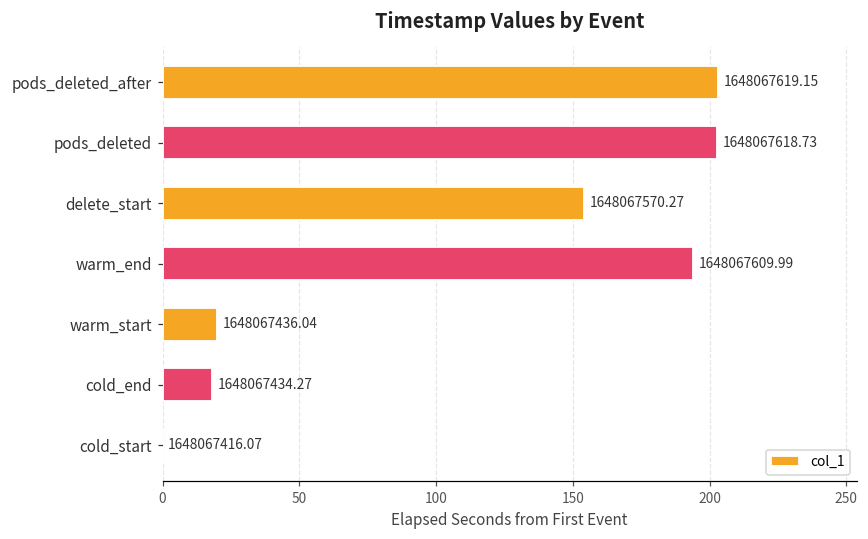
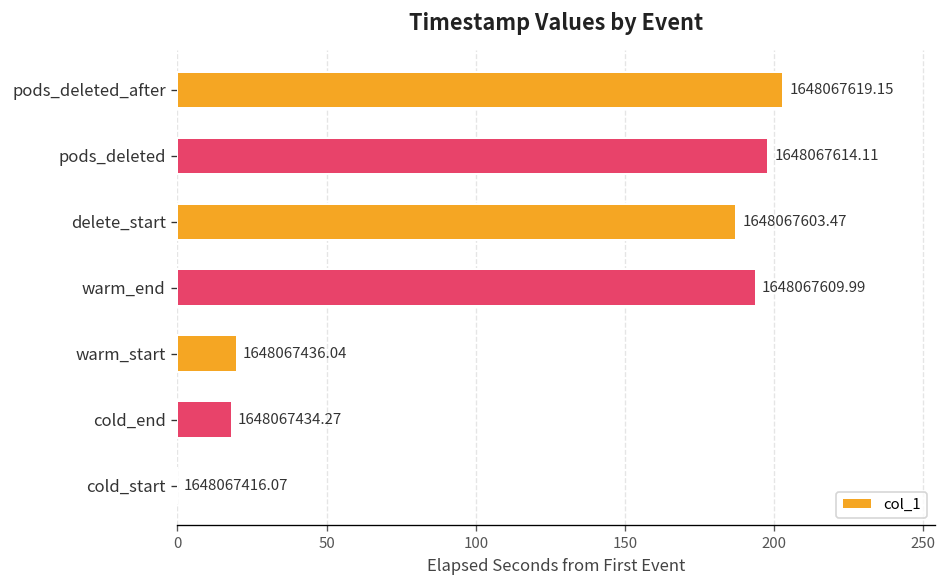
pods_deleted: 1648067618.73 -> 1648067614.11
delete_start: 1648067570.27 -> 1648067603.47
